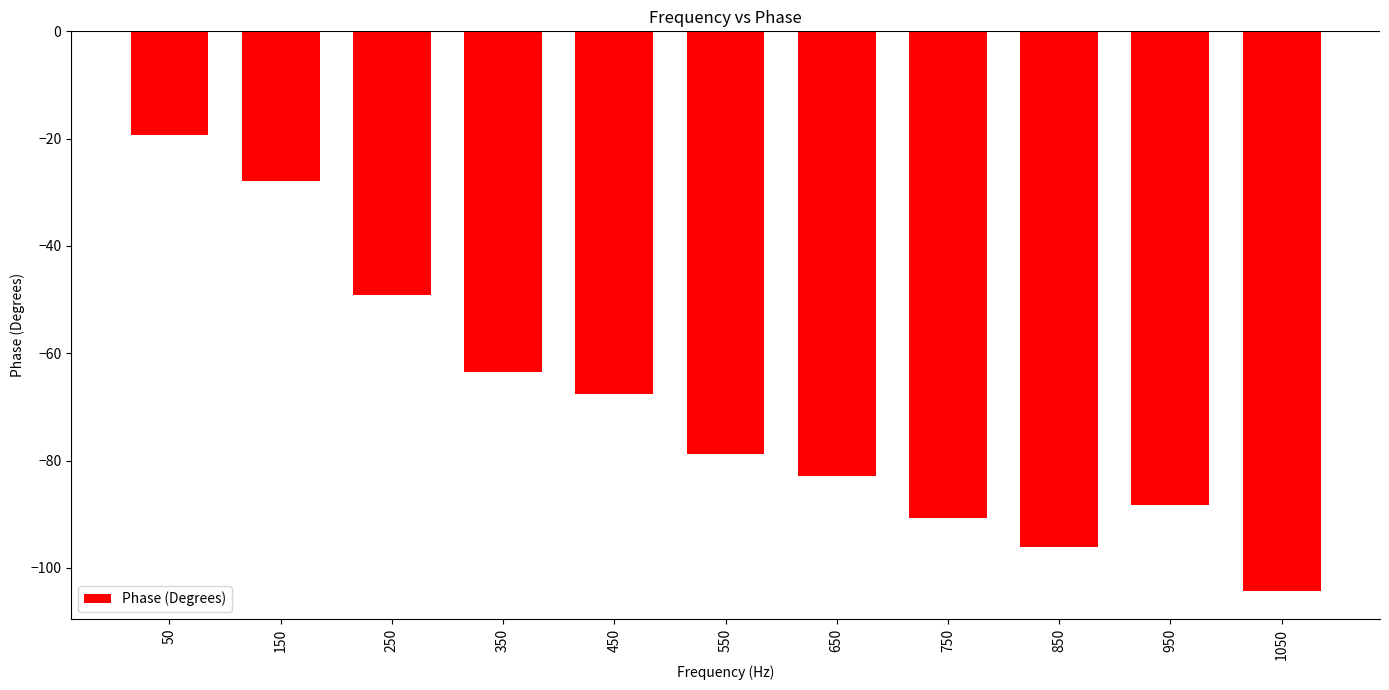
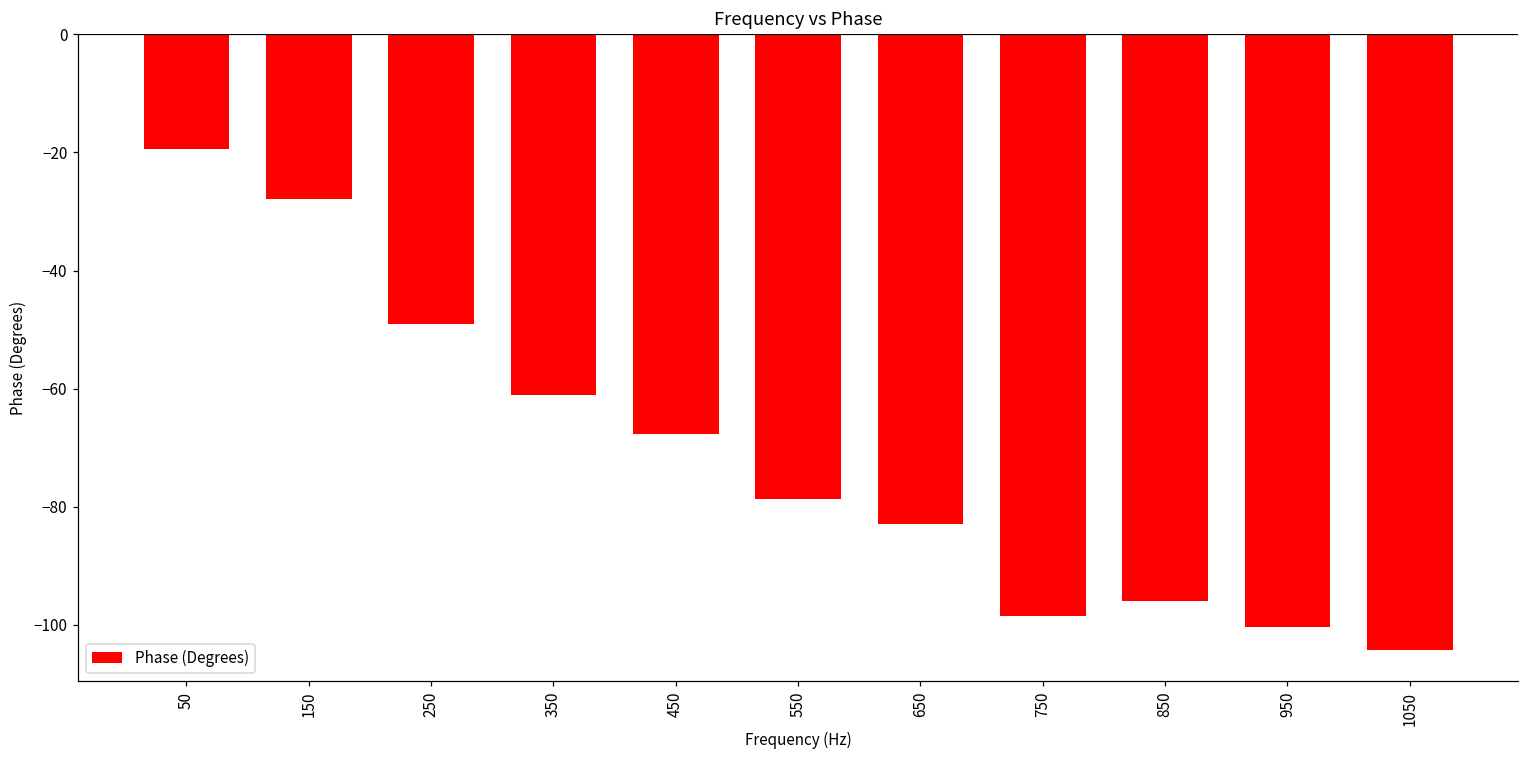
350: -64 -> -61
750: -91 -> -98
950: -88 -> -100
